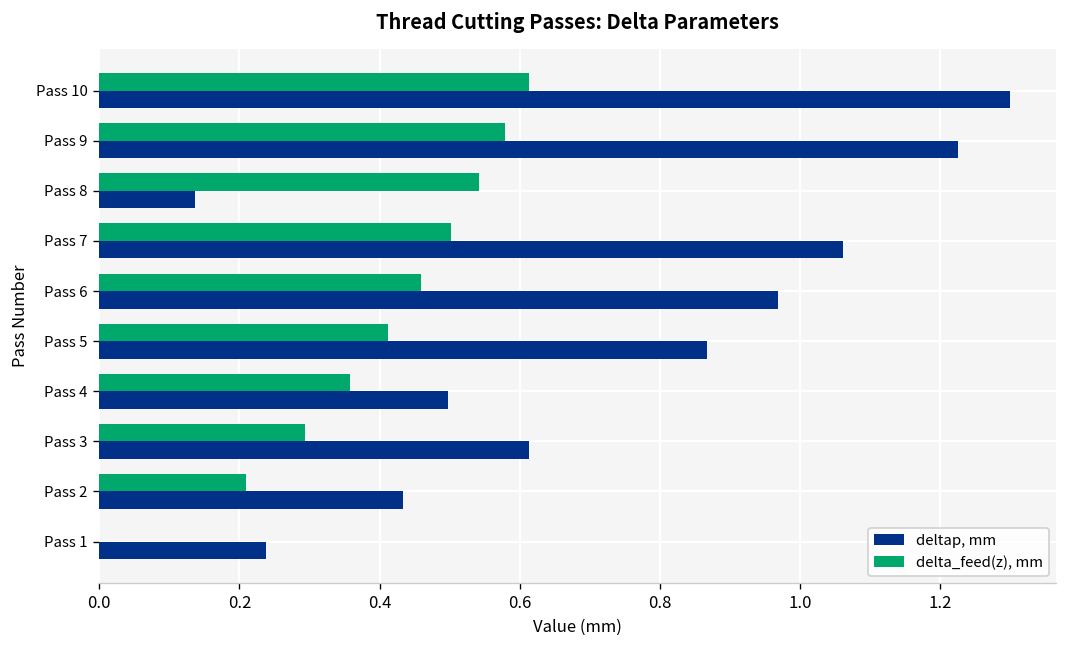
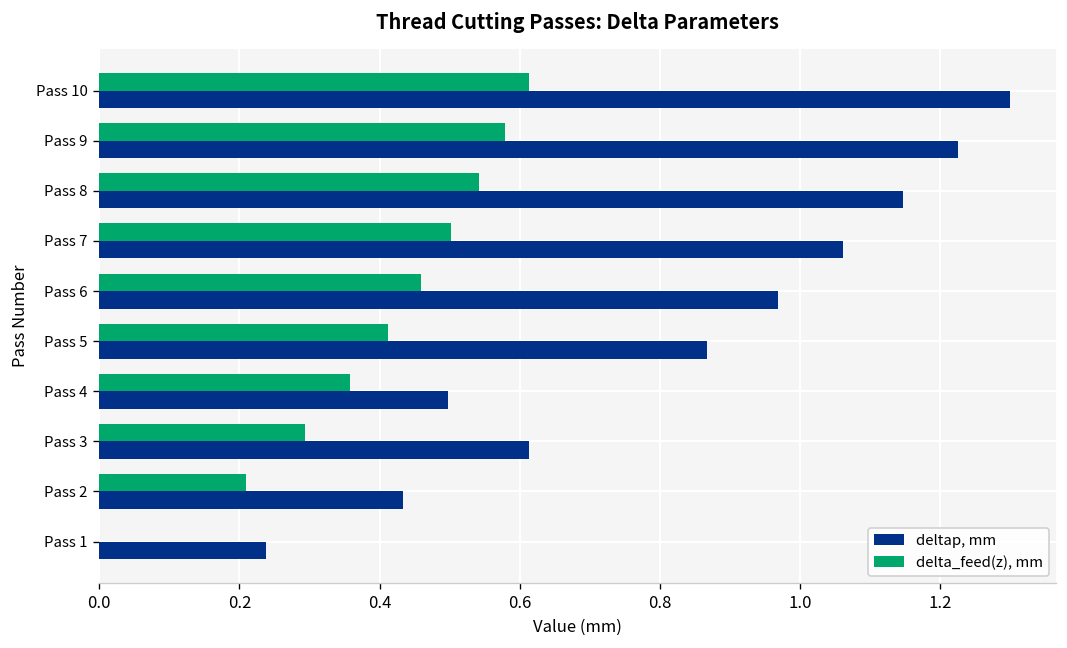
deltap, mm, Pass 8: 0.14 -> 1.15
